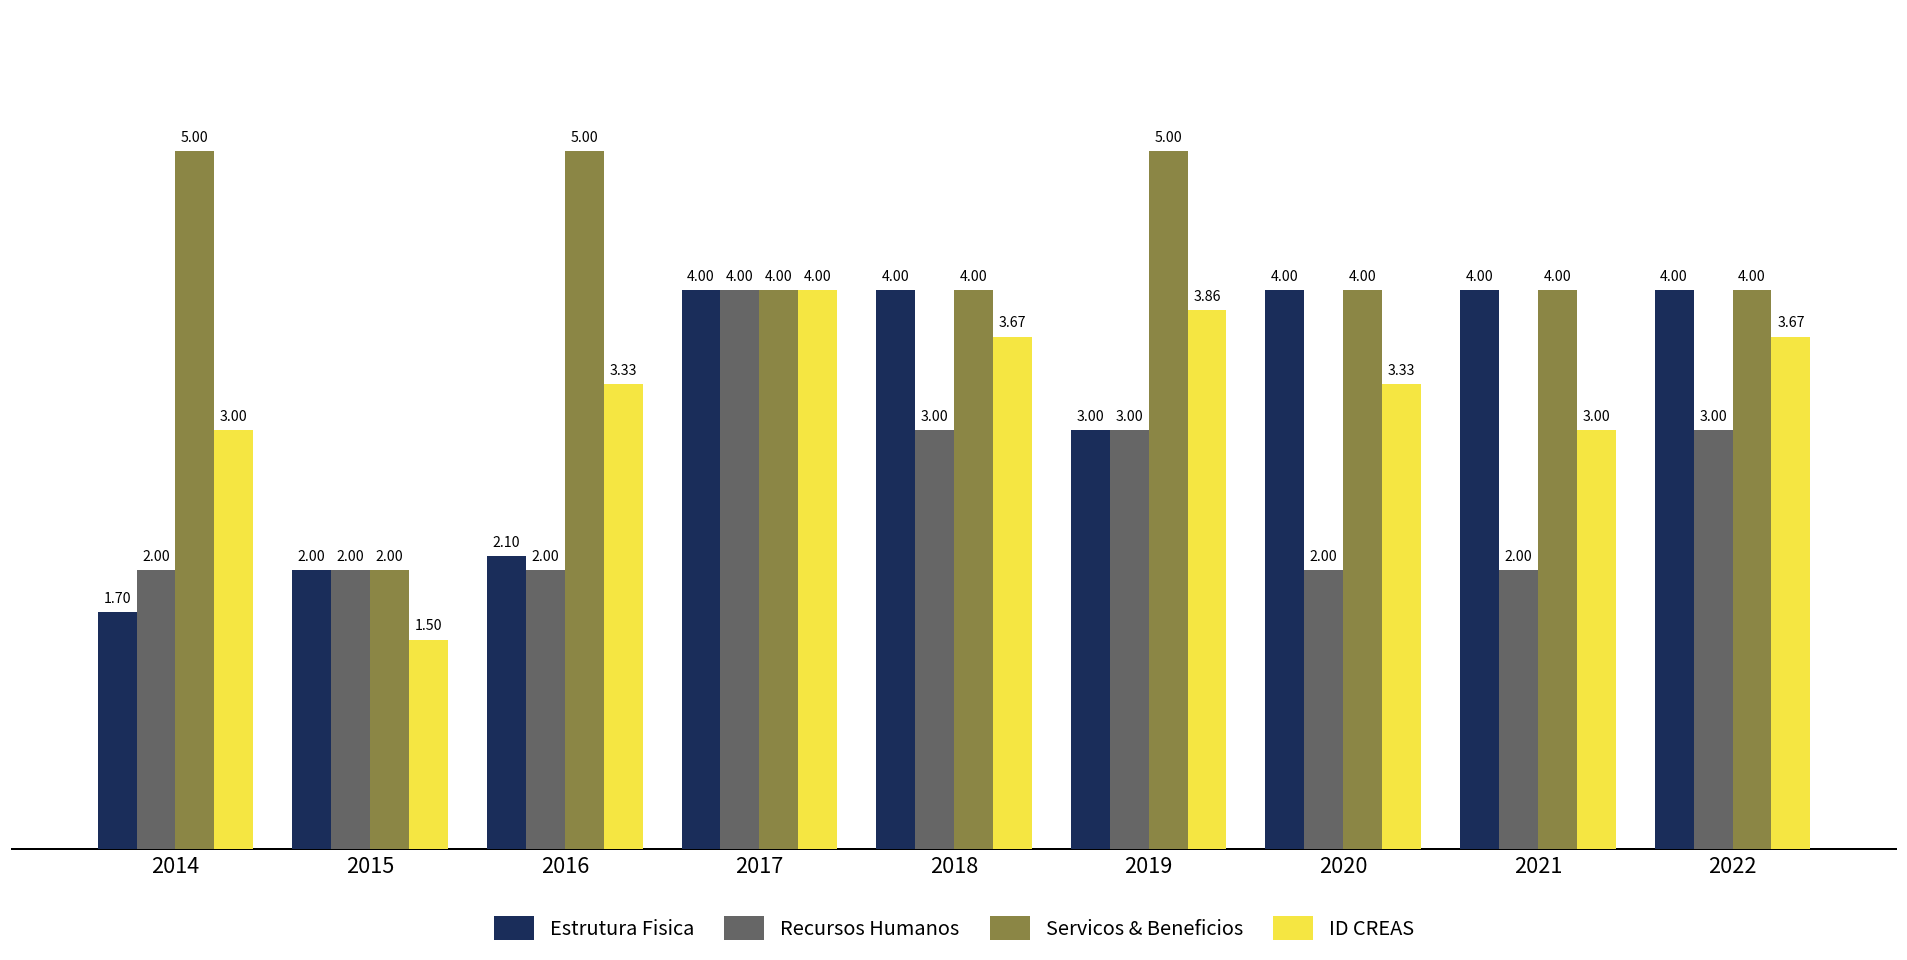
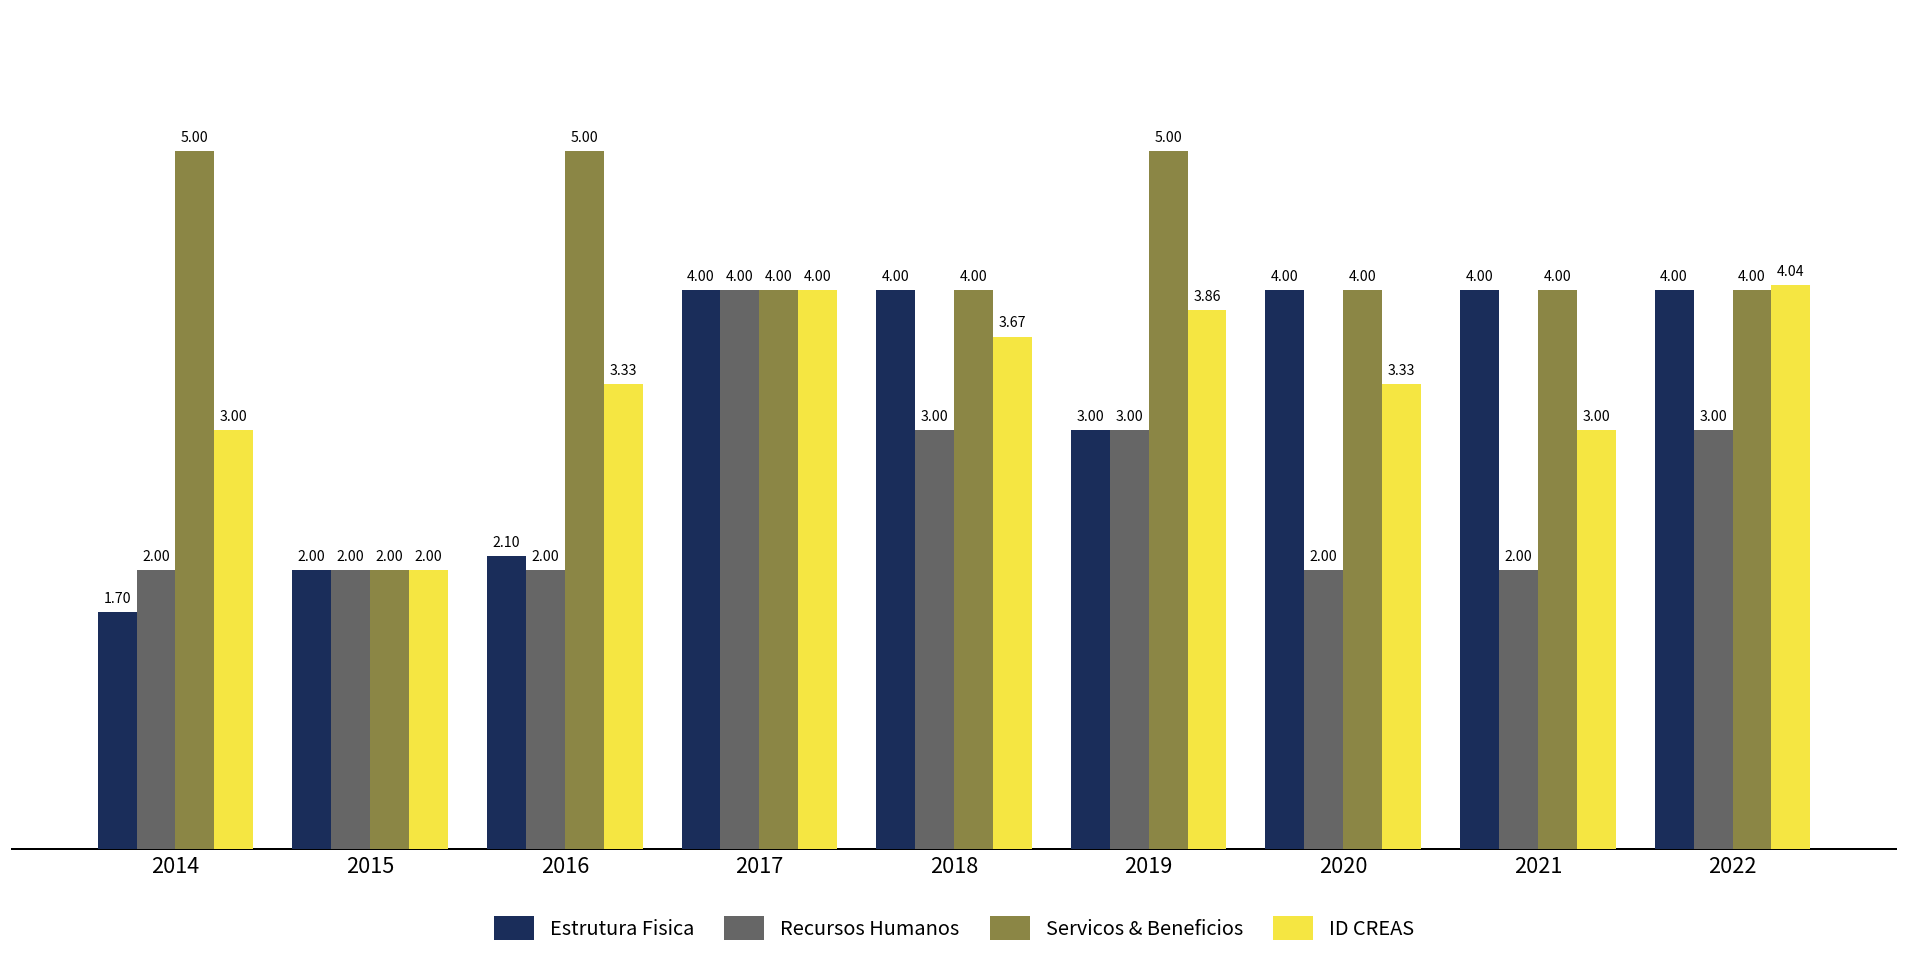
ID CREAS, 2015: 1.50 -> 2.00
ID CREAS, 2022: 3.67 -> 4.04
